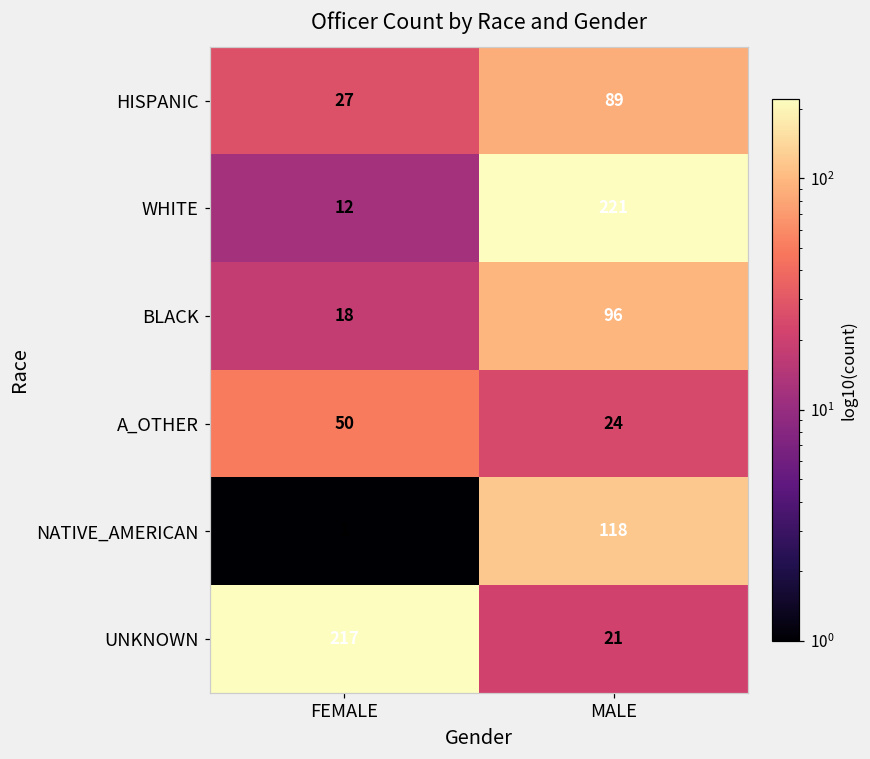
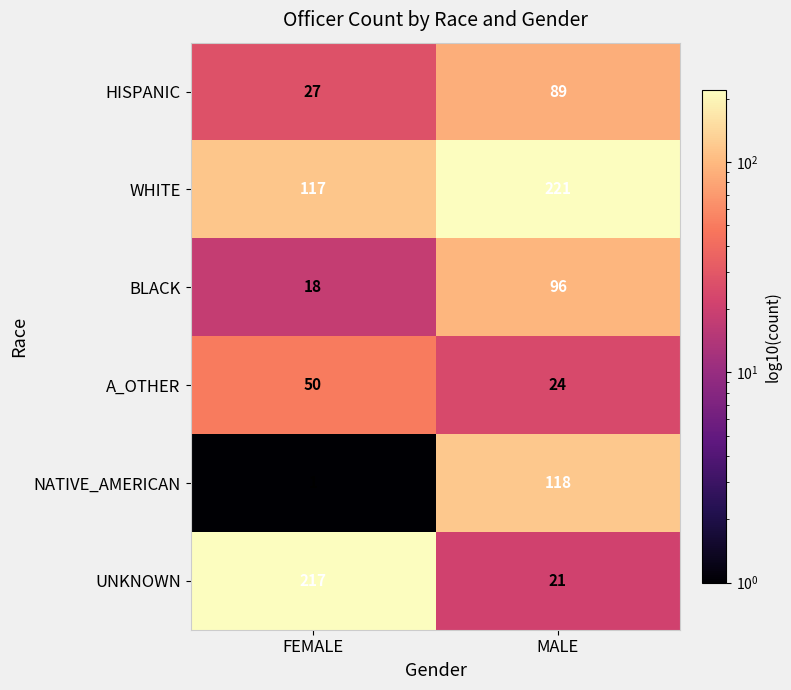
WHITE, FEMALE: 12 -> 117
